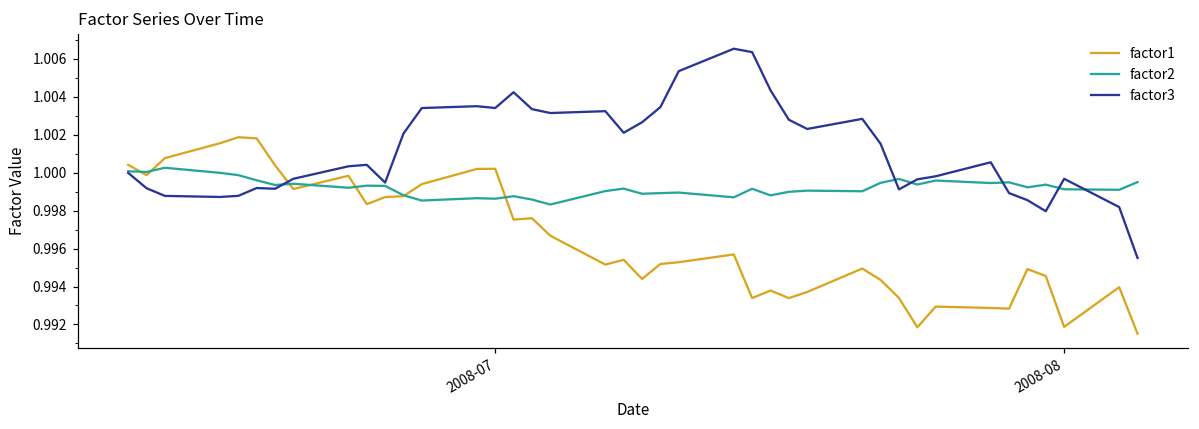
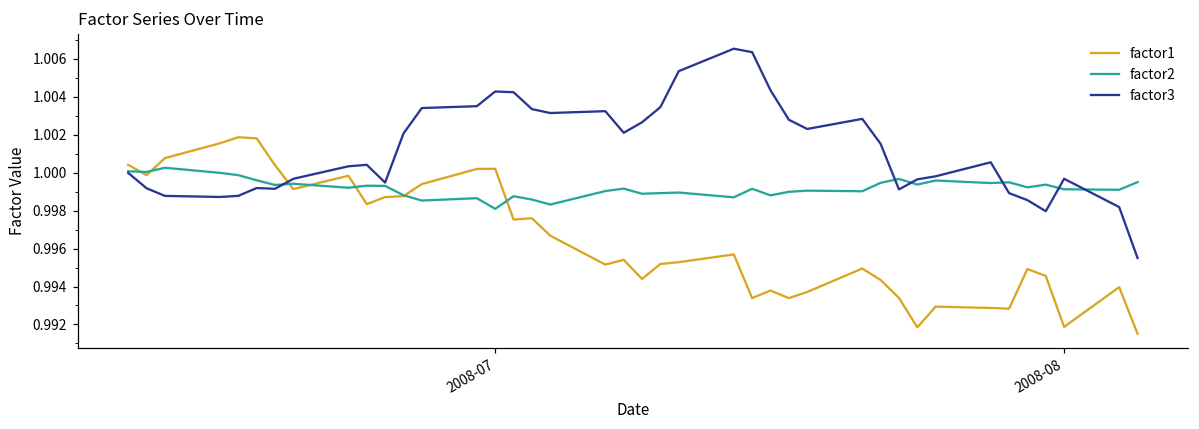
factor2, 2008-07: 0.9986 -> 0.9981
factor3, 2008-07: 1.0034 -> 1.0043
